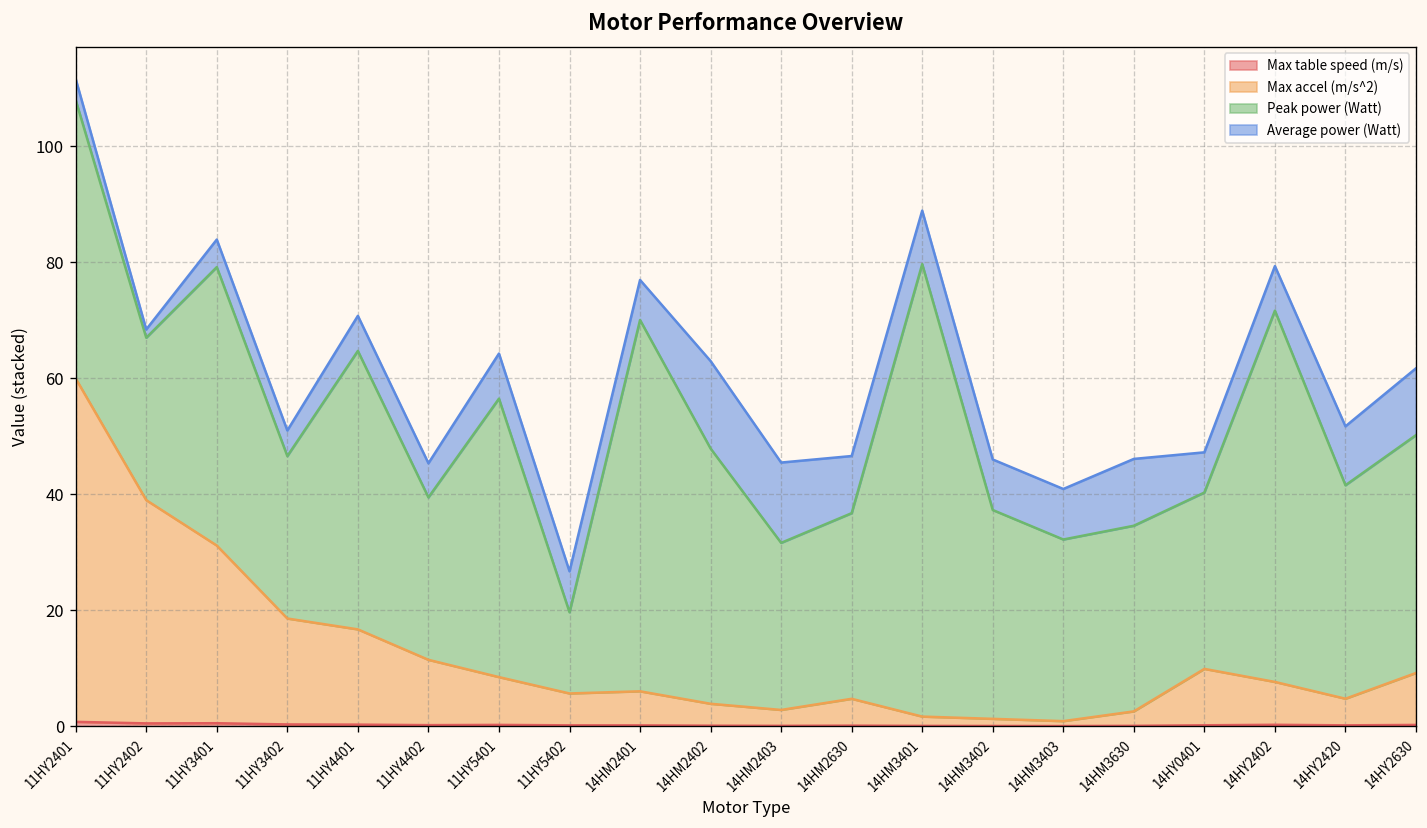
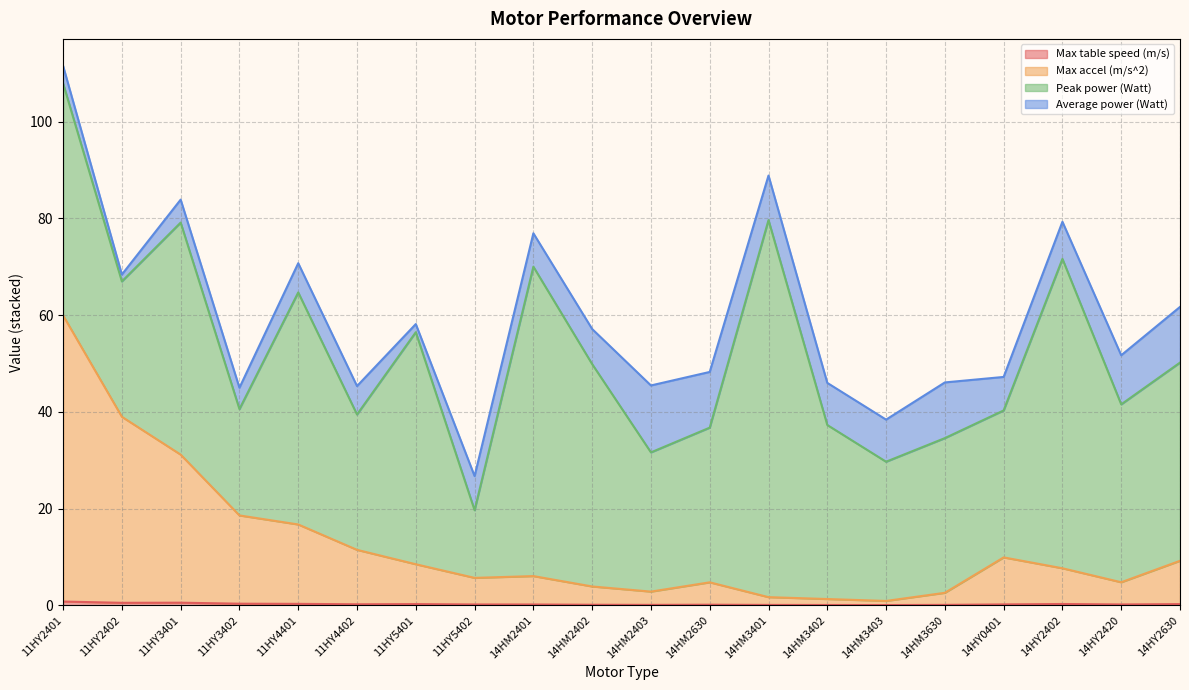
Peak power (Watt), 11HY3402: 28 -> 22
Average power (Watt), 11HY5401: 8 -> 2
Peak power (Watt), 14HM2402: 44 -> 46
Average power (Watt), 14HM2402: 15 -> 7
Average power (Watt), 14HM2630: 10 -> 12
Peak power (Watt), 14HM3403: 31 -> 29
